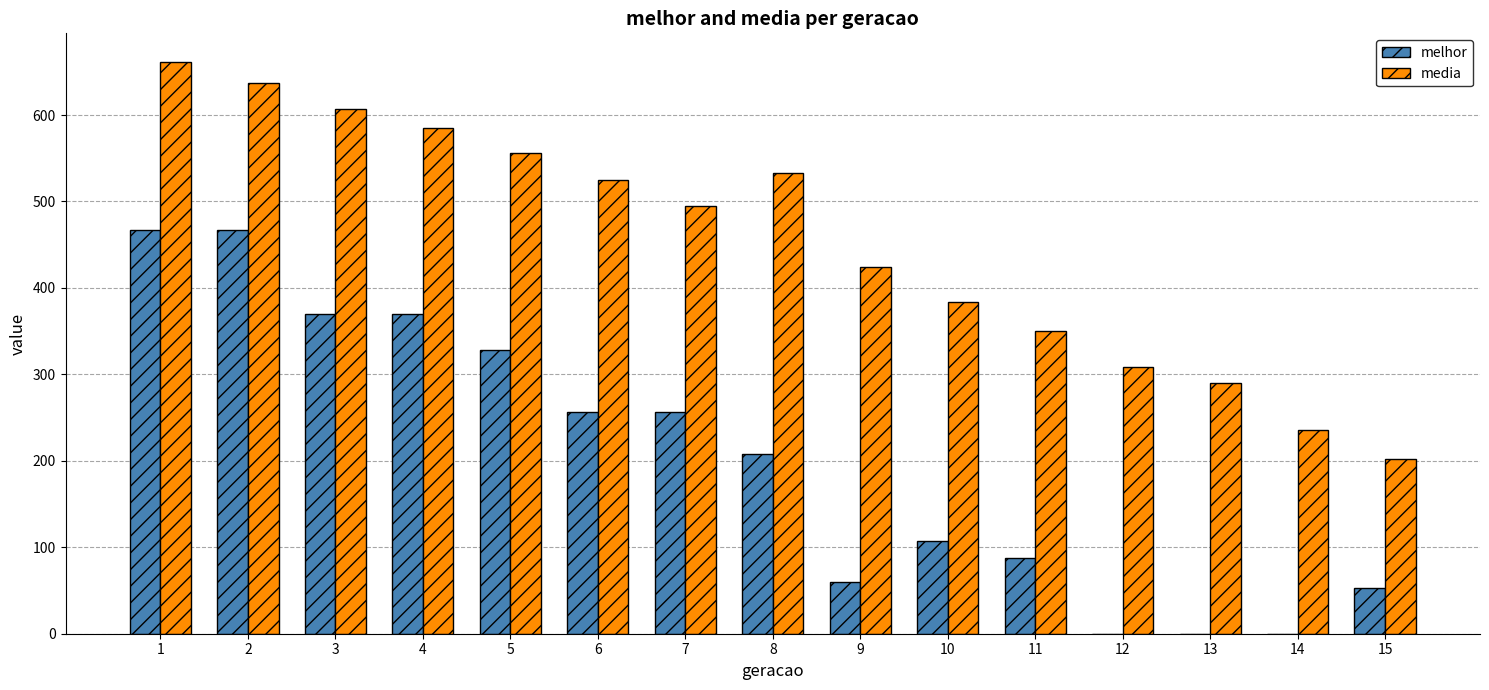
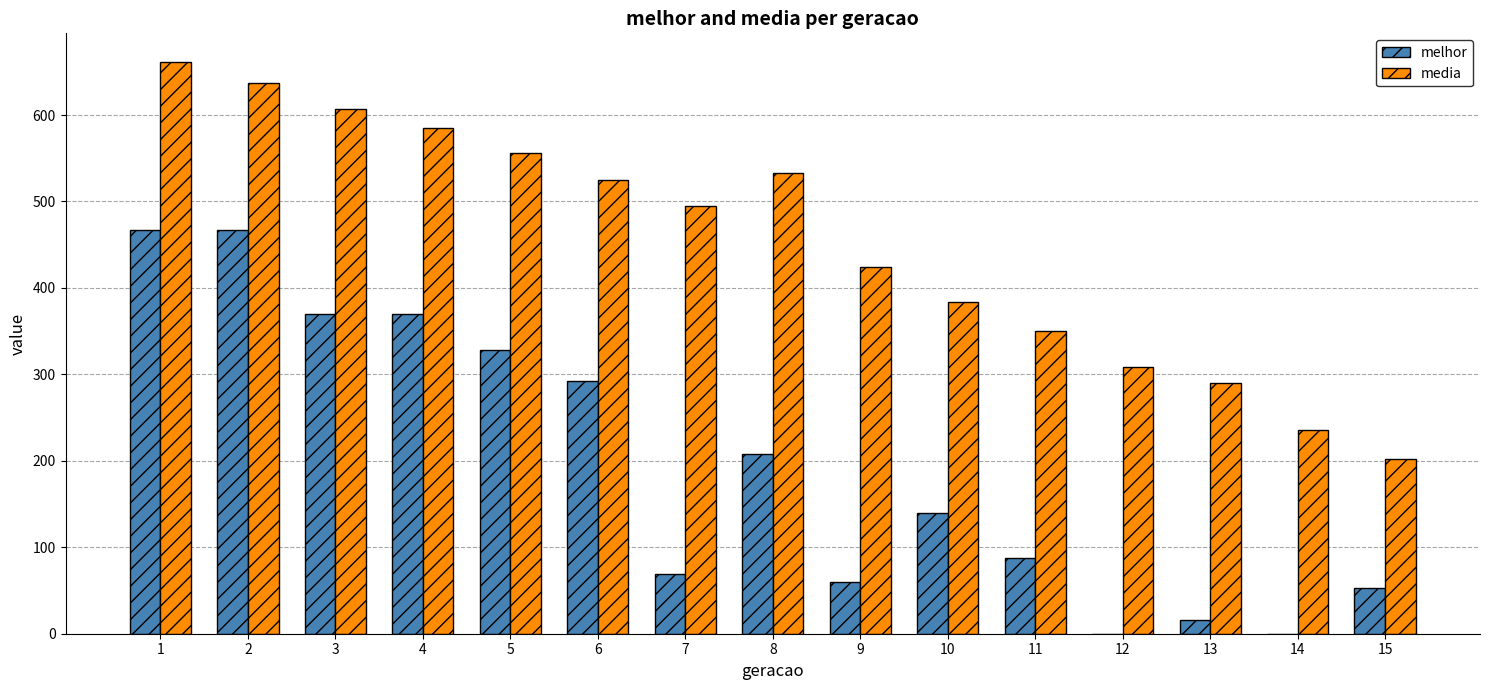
melhor, 6: 260 -> 290
melhor, 7: 260 -> 70
melhor, 10: 110 -> 140
melhor, 13: 0 -> 20
